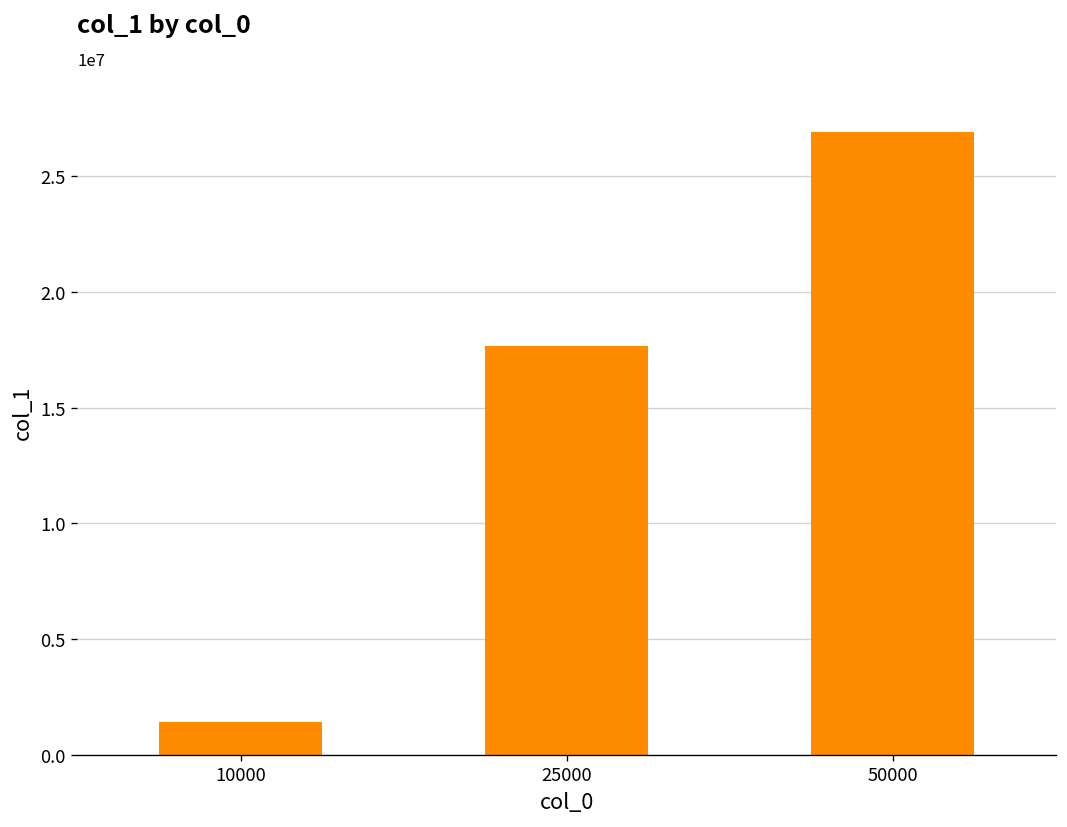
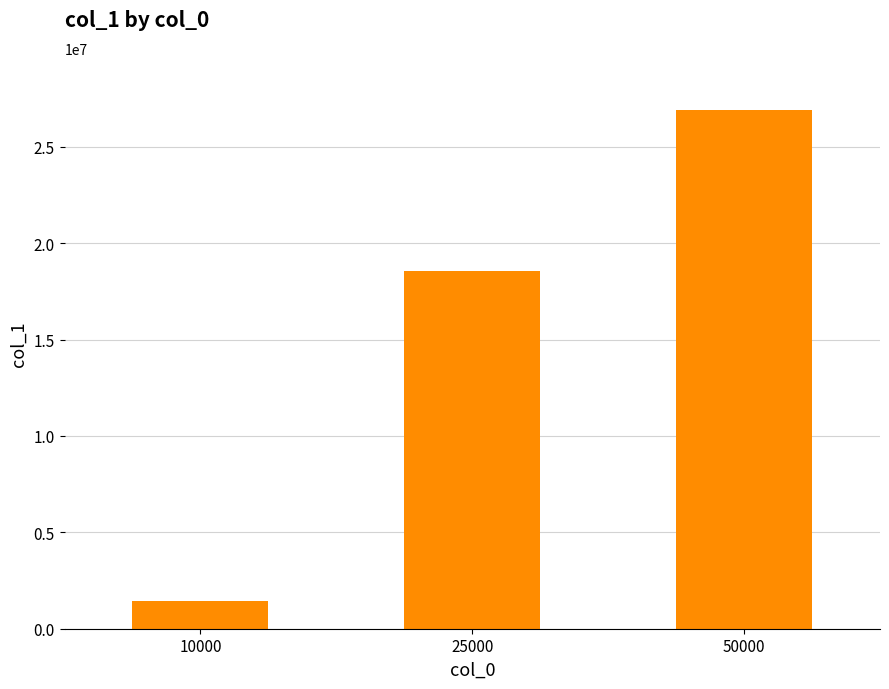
25000: 17700000 -> 18600000
